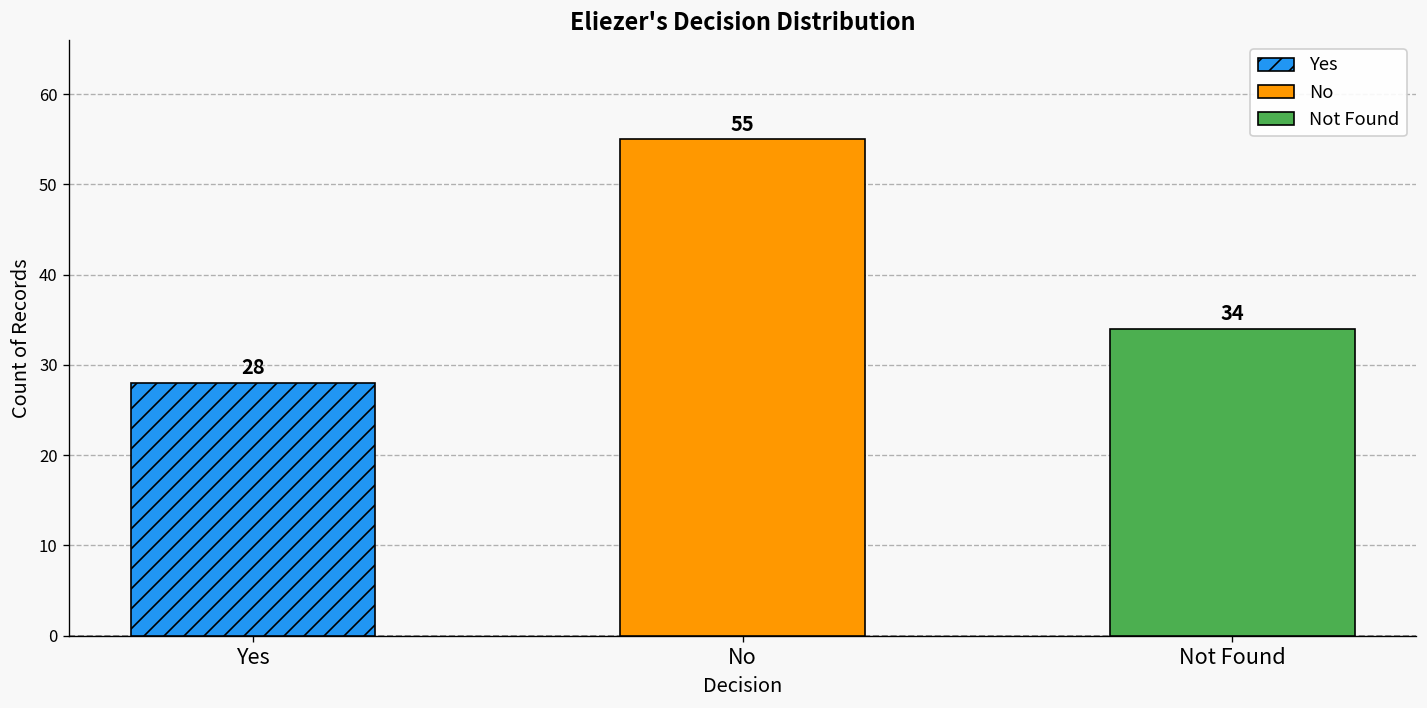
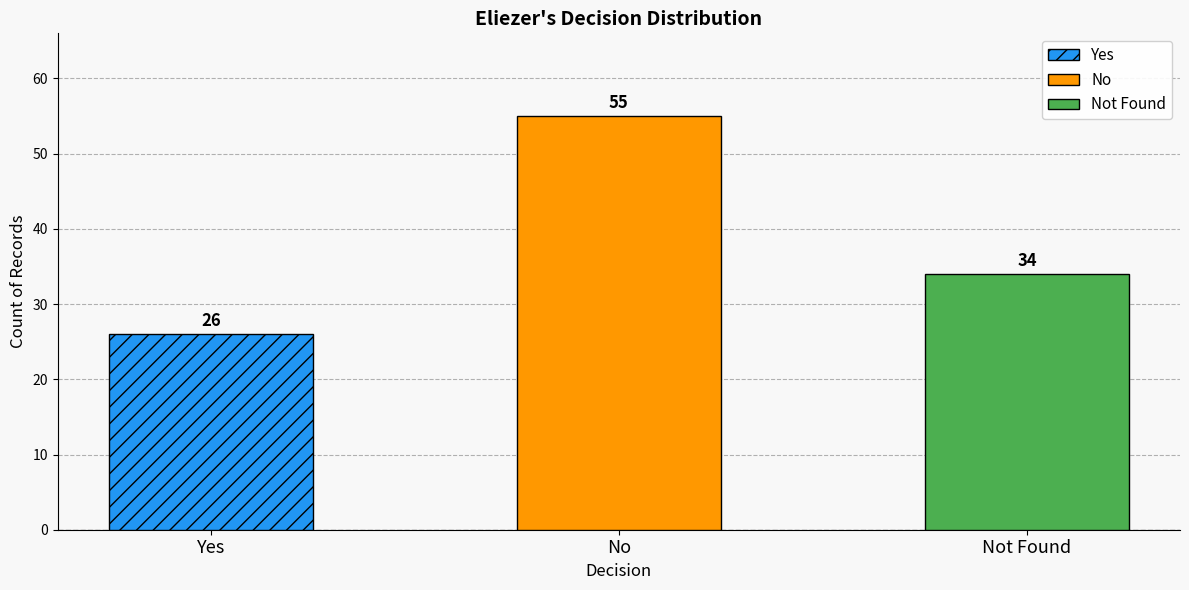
Yes: 28 -> 26
